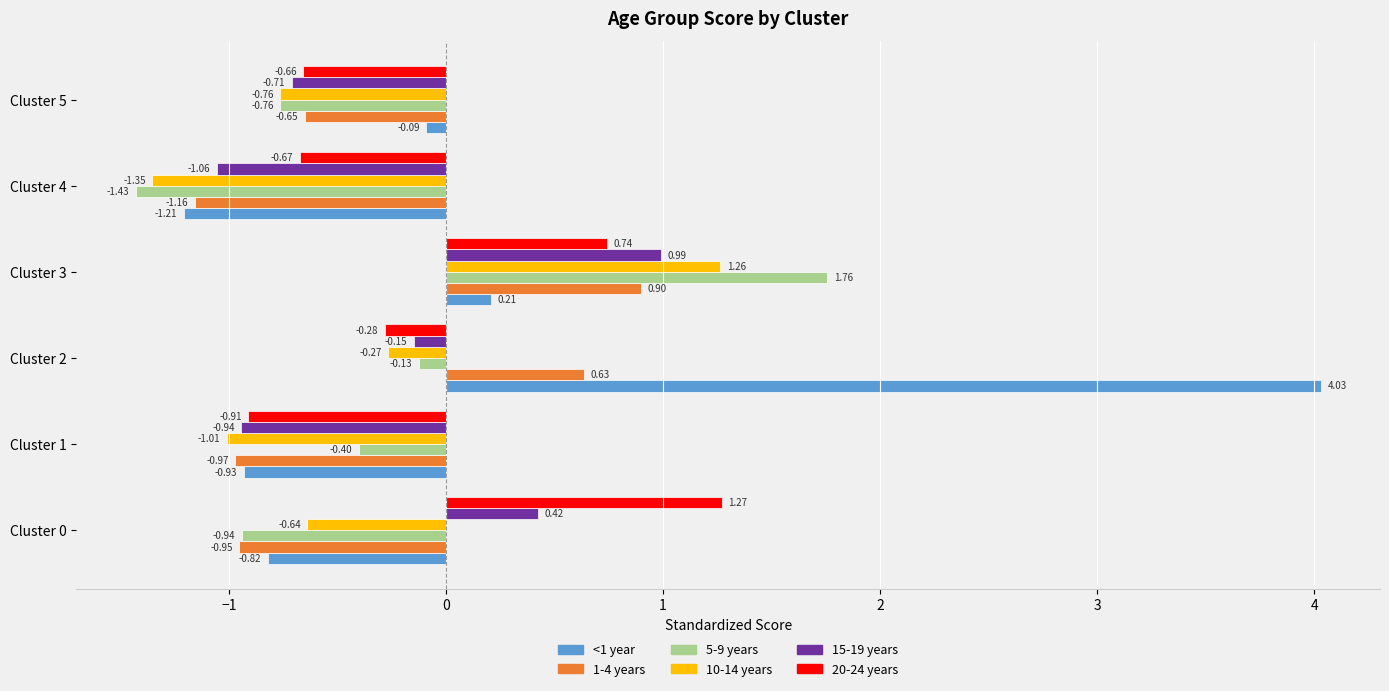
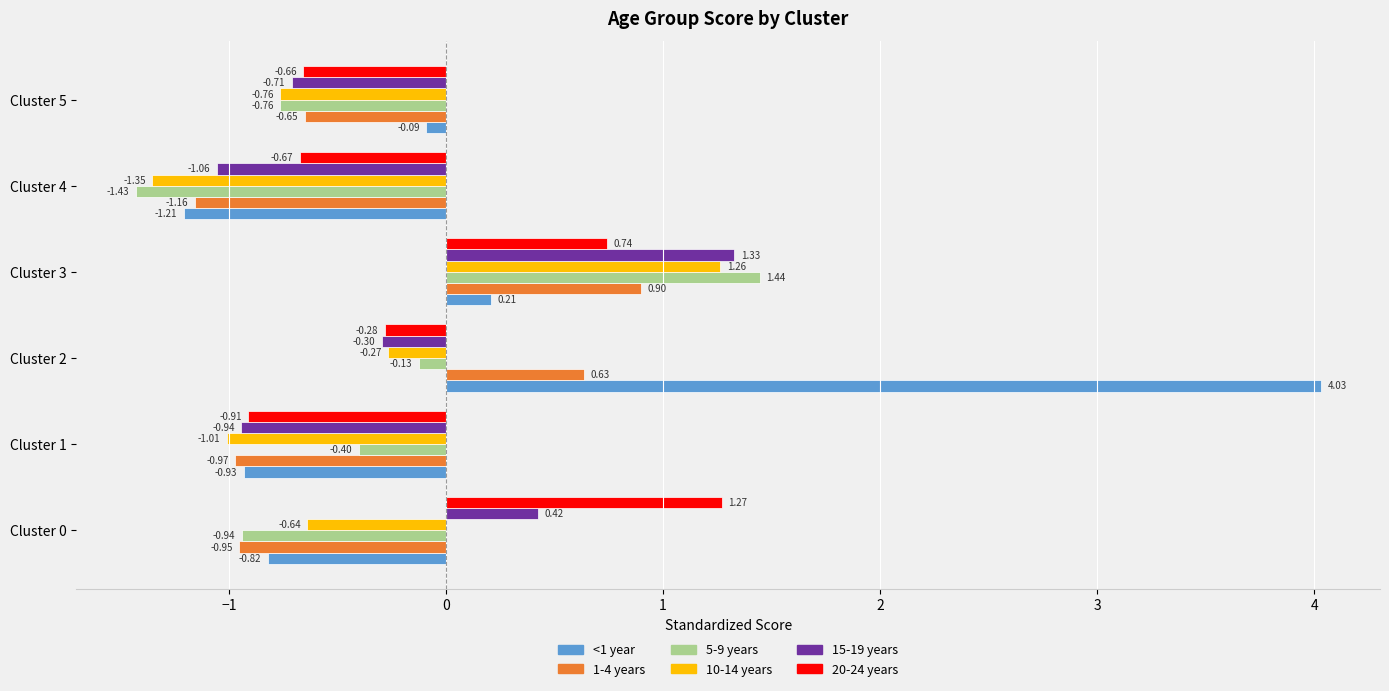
15-19 years, Cluster 3: 0.99 -> 1.33
5-9 years, Cluster 3: 1.76 -> 1.44
15-19 years, Cluster 2: -0.15 -> -0.30
